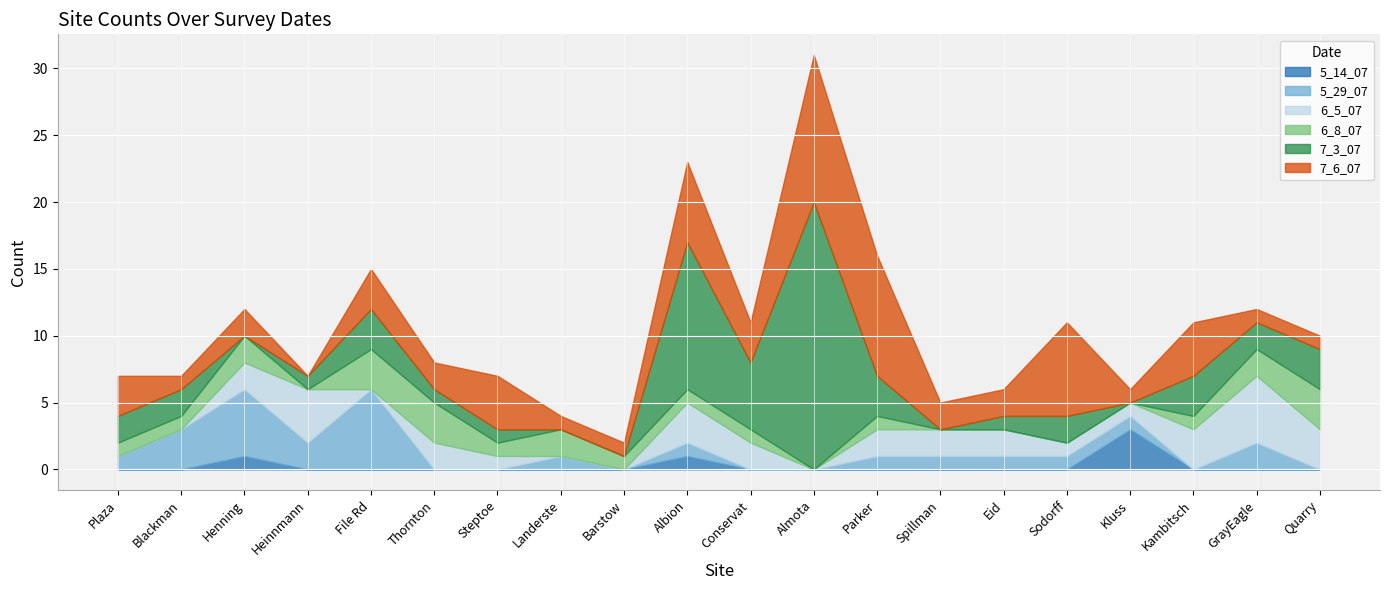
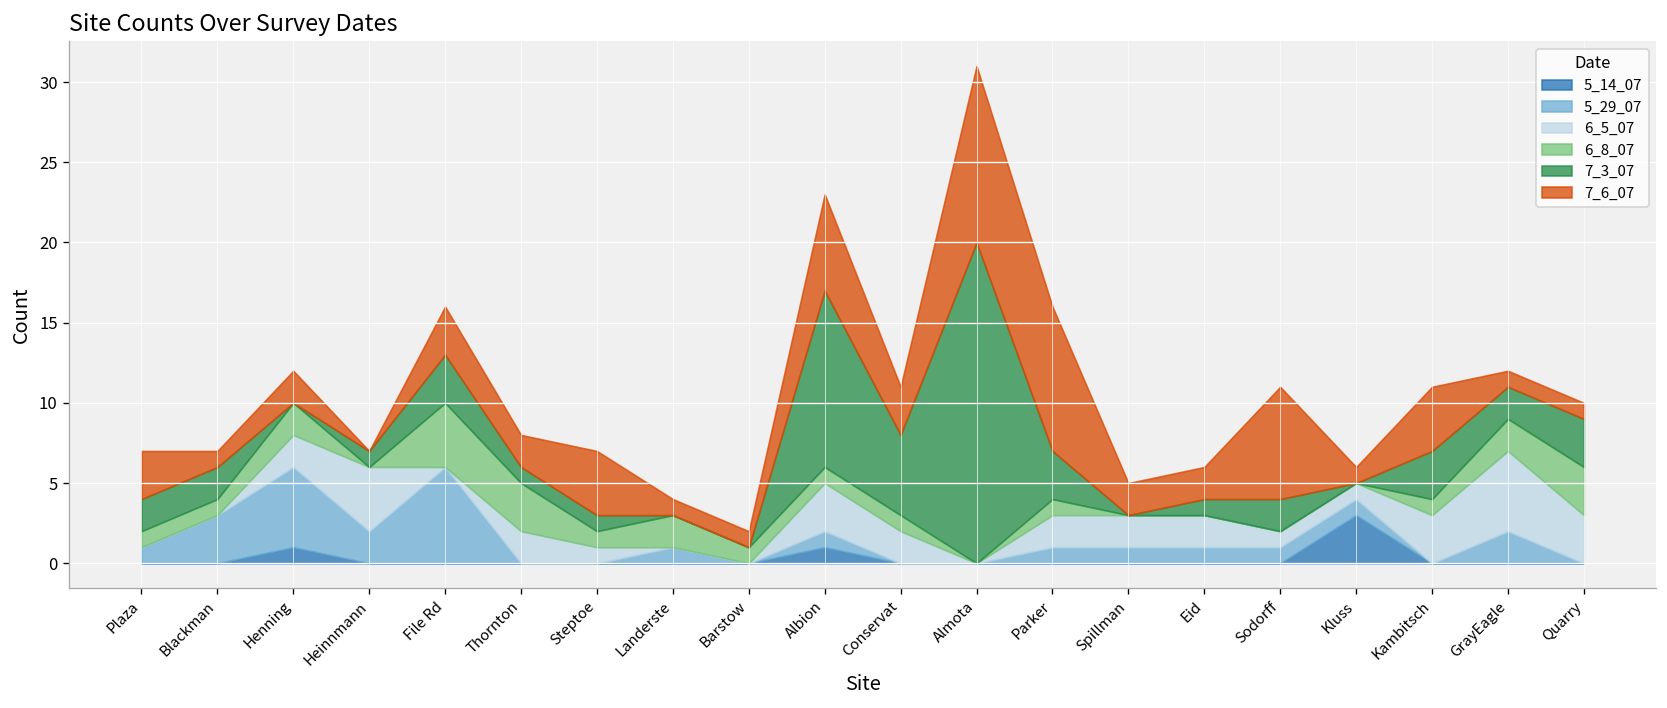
6_8_07, File Rd: 3 -> 4
